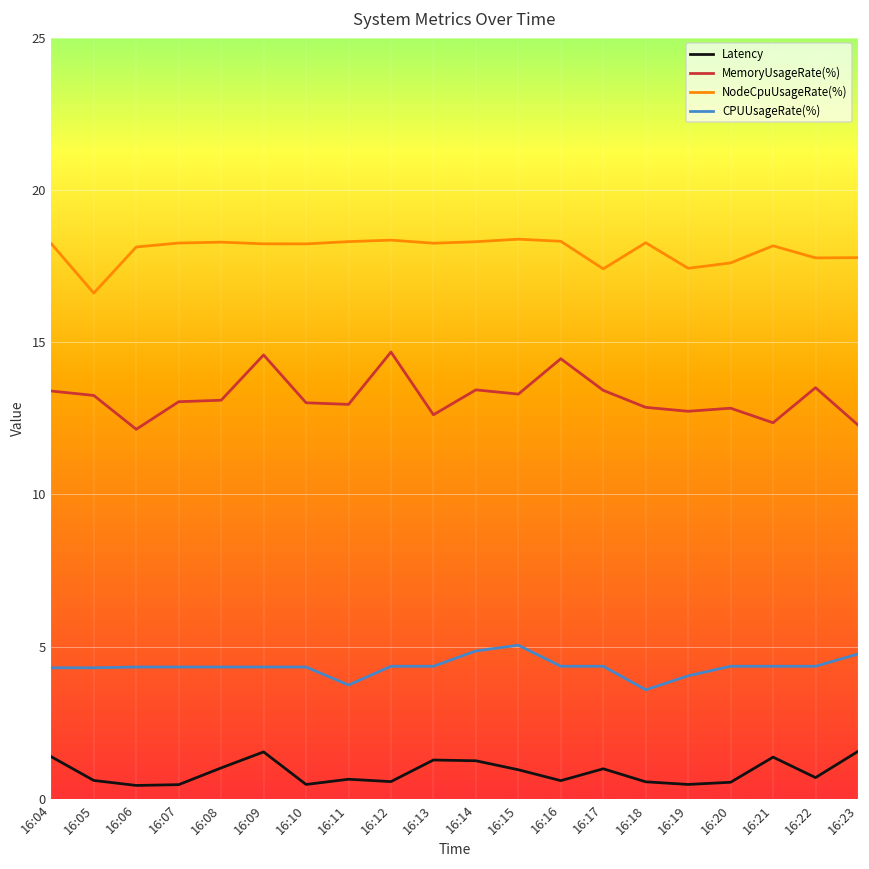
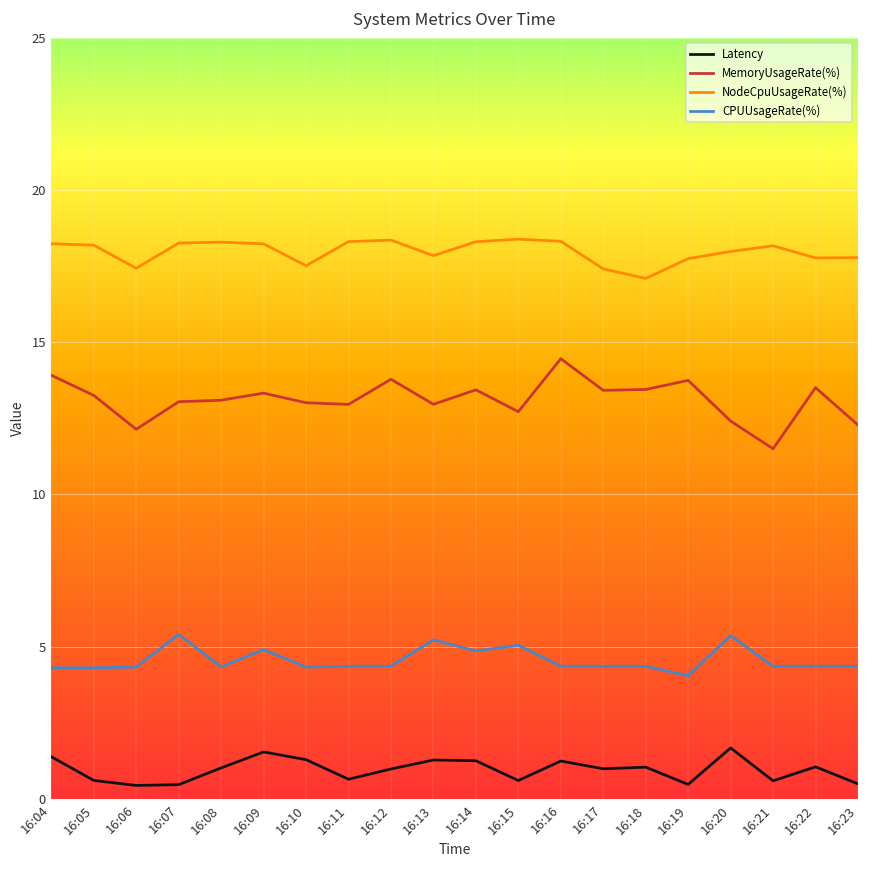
MemoryUsageRate(%), 16:04: 13.4 -> 13.9
NodeCpuUsageRate(%), 16:05: 16.6 -> 18.2
NodeCpuUsageRate(%), 16:06: 18.1 -> 17.4
CPUUsageRate(%), 16:07: 4.3 -> 5.4
MemoryUsageRate(%), 16:09: 14.6 -> 13.3
CPUUsageRate(%), 16:09: 4.3 -> 4.9
Latency, 16:10: 0.5 -> 1.3
NodeCpuUsageRate(%), 16:10: 18.2 -> 17.5
CPUUsageRate(%), 16:11: 3.7 -> 4.4
Latency, 16:12: 0.6 -> 1.0
MemoryUsageRate(%), 16:12: 14.7 -> 13.8
MemoryUsageRate(%), 16:13: 12.6 -> 13.0
NodeCpuUsageRate(%), 16:13: 18.2 -> 17.8
CPUUsageRate(%), 16:13: 4.4 -> 5.2
Latency, 16:15: 1.0 -> 0.6
MemoryUsageRate(%), 16:15: 13.3 -> 12.7
Latency, 16:16: 0.6 -> 1.2
Latency, 16:18: 0.6 -> 1.0
MemoryUsageRate(%), 16:18: 12.9 -> 13.4
NodeCpuUsageRate(%), 16:18: 18.3 -> 17.1
CPUUsageRate(%), 16:18: 3.6 -> 4.4
MemoryUsageRate(%), 16:19: 12.7 -> 13.7
NodeCpuUsageRate(%), 16:19: 17.4 -> 17.7
Latency, 16:20: 0.6 -> 1.7
MemoryUsageRate(%), 16:20: 12.8 -> 12.4
NodeCpuUsageRate(%), 16:20: 17.6 -> 18.0
CPUUsageRate(%), 16:20: 4.4 -> 5.4
Latency, 16:21: 1.4 -> 0.6
MemoryUsageRate(%), 16:21: 12.4 -> 11.5
Latency, 16:22: 0.7 -> 1.1
Latency, 16:23: 1.6 -> 0.5
CPUUsageRate(%), 16:23: 4.8 -> 4.4
